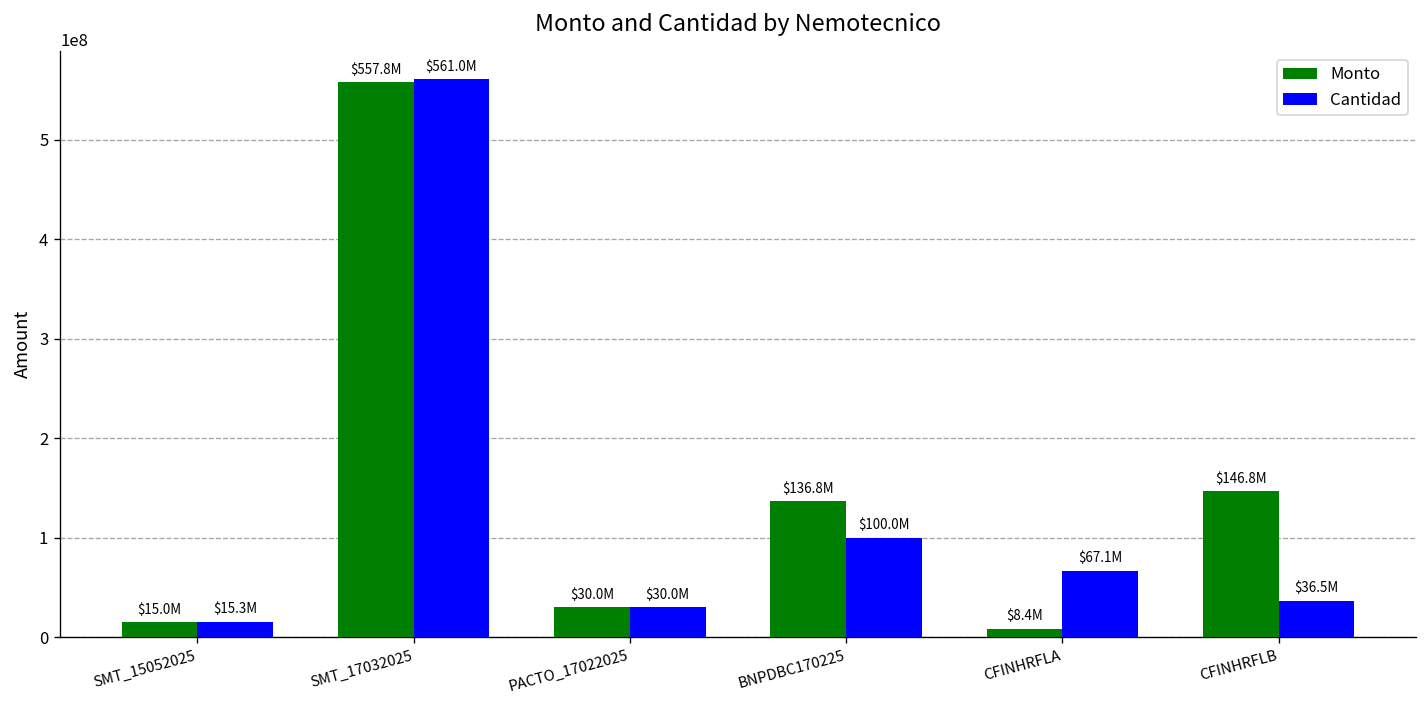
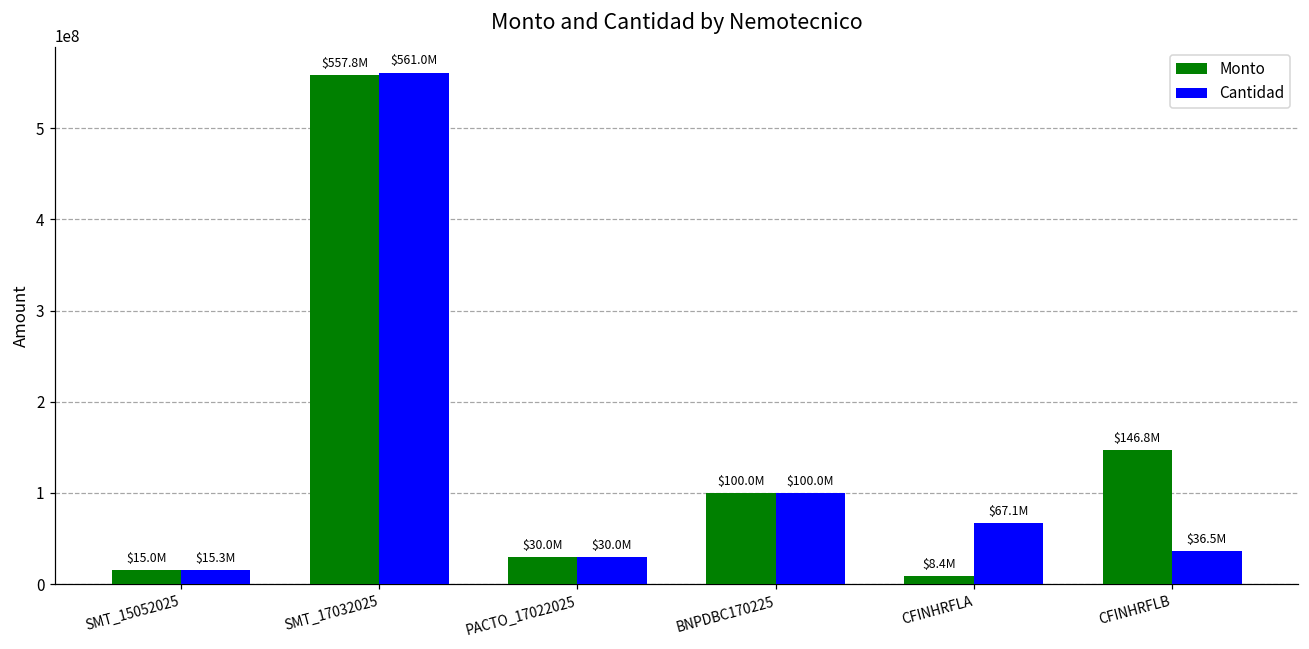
Monto, BNPDBC170225: $136.8M -> $100.0M
